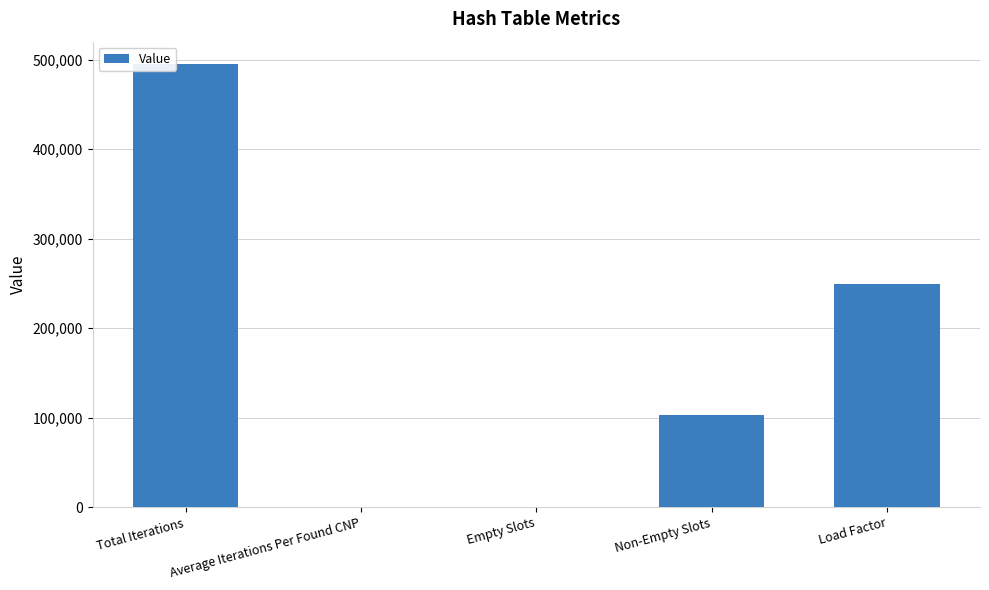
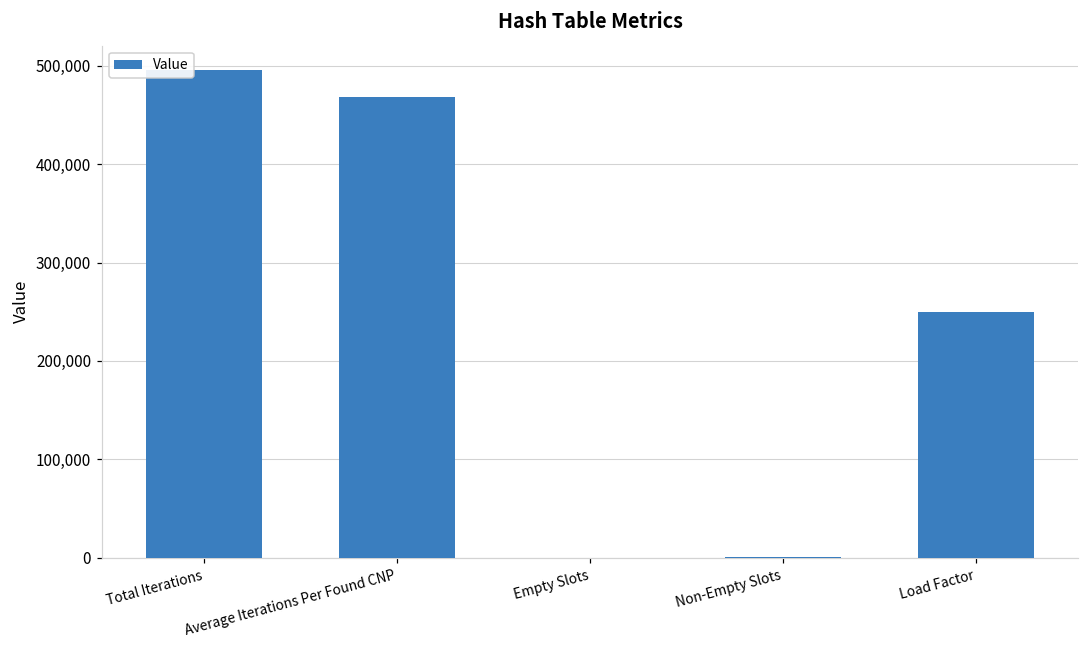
Average Iterations Per Found CNP: 0 -> 470,000
Non-Empty Slots: 100,000 -> 0
